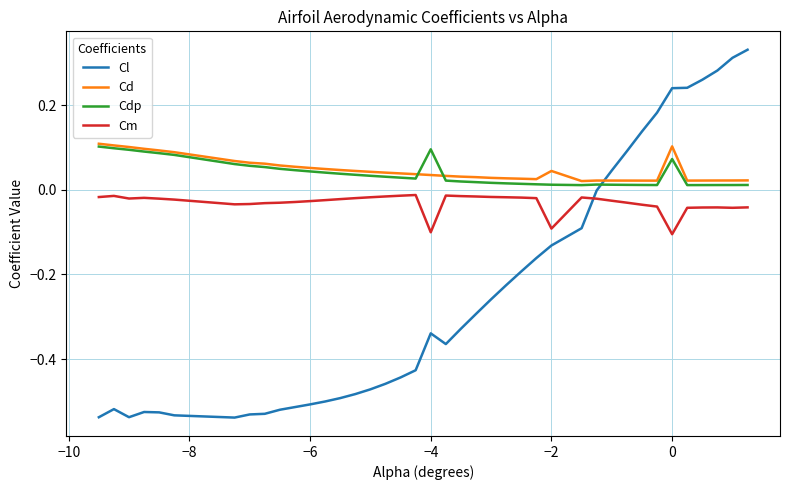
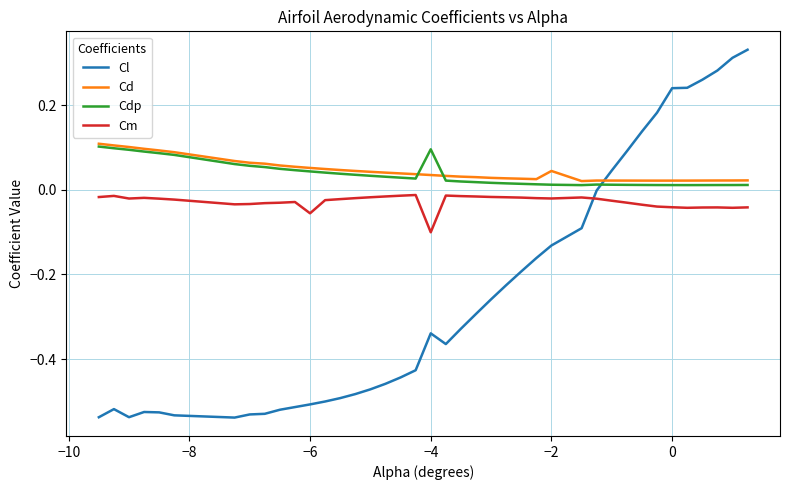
Cm, −6: -0.03 -> -0.06
Cm, −2: -0.09 -> -0.02
Cd, 0: 0.10 -> 0.02
Cdp, 0: 0.07 -> 0.01
Cm, 0: -0.11 -> -0.04
